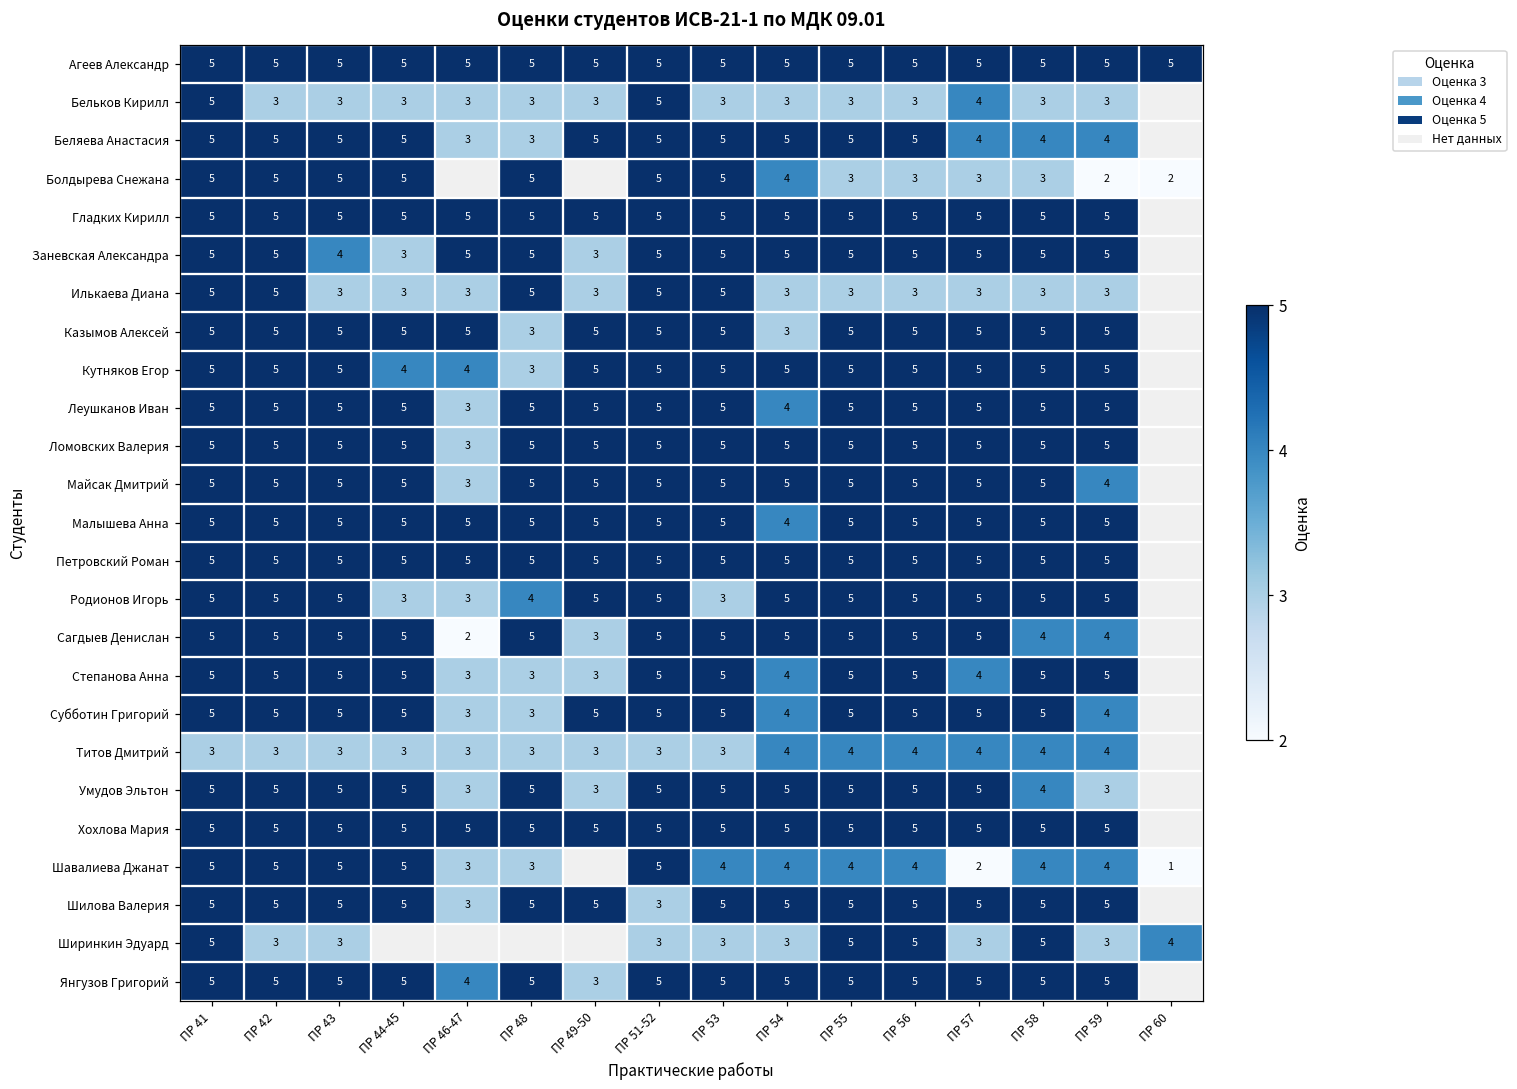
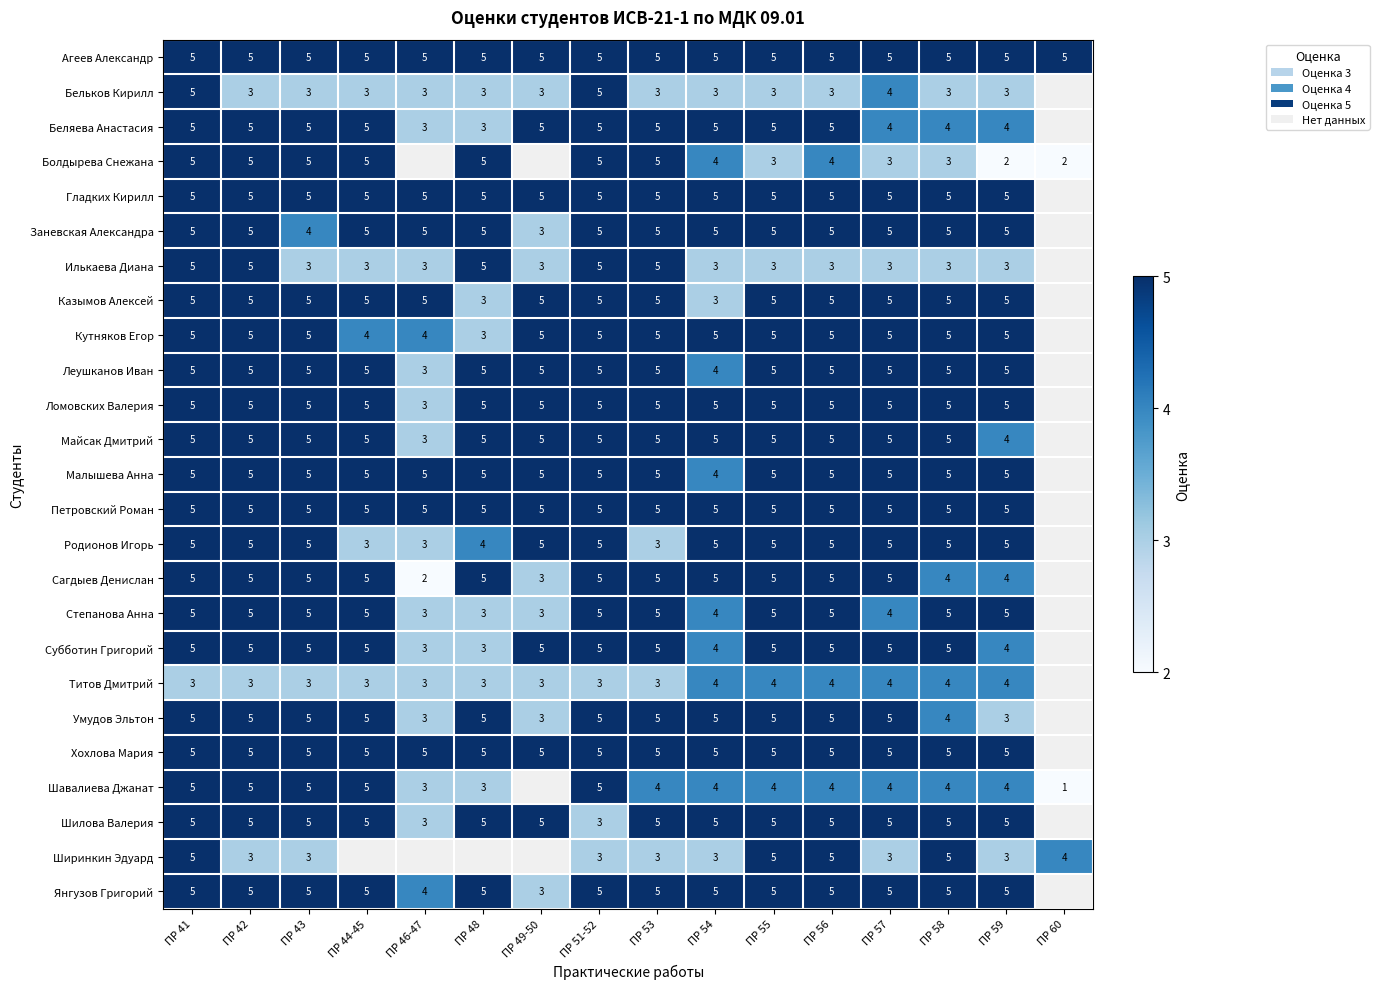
Болдырева Снежана, ПР 56: 3 -> 4
Заневская Александра, ПР 44-45: 3 -> 5
Шавалиева Джанат, ПР 57: 2 -> 4
